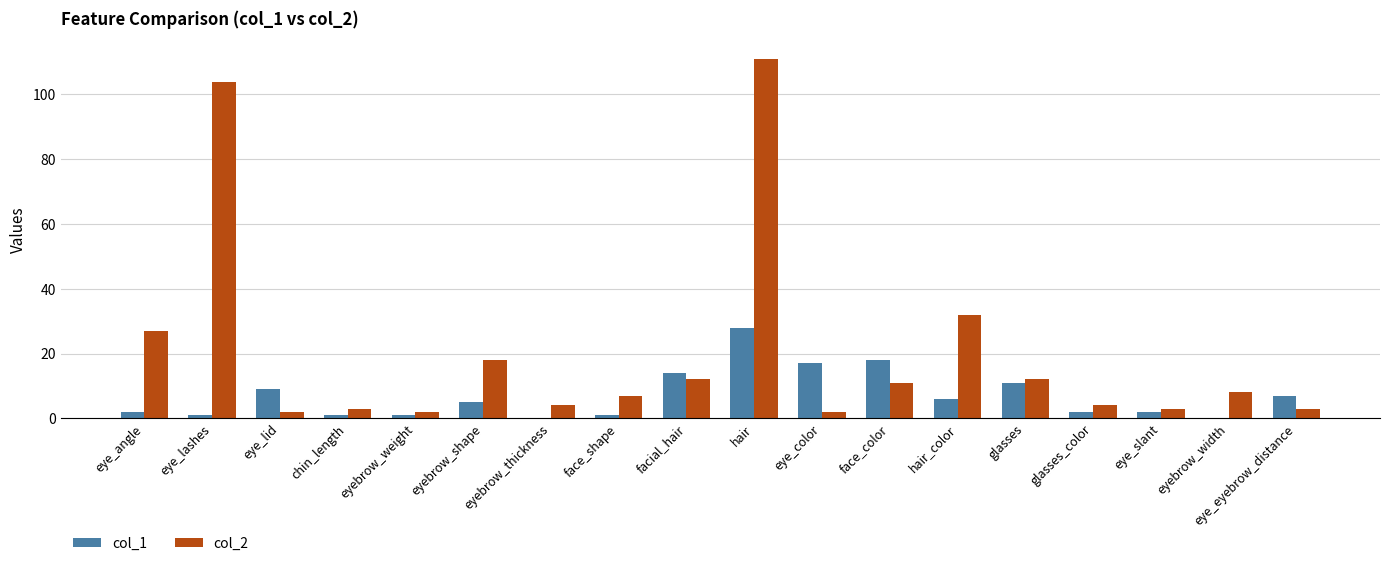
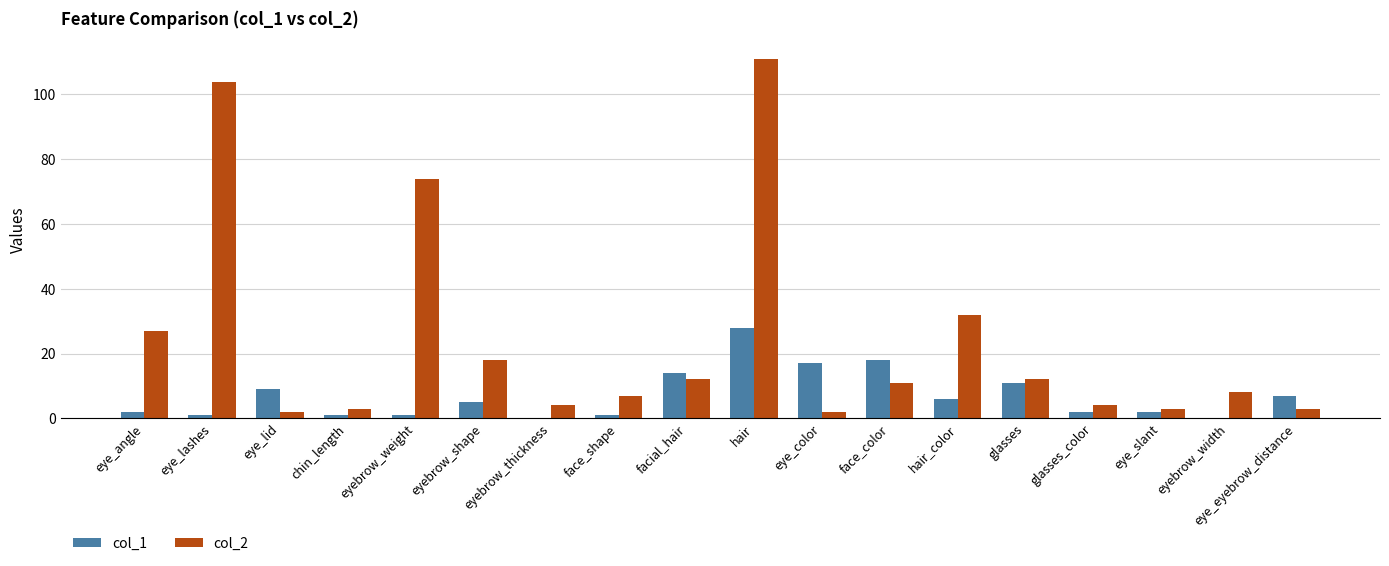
col_2, eyebrow_weight: 2 -> 74
